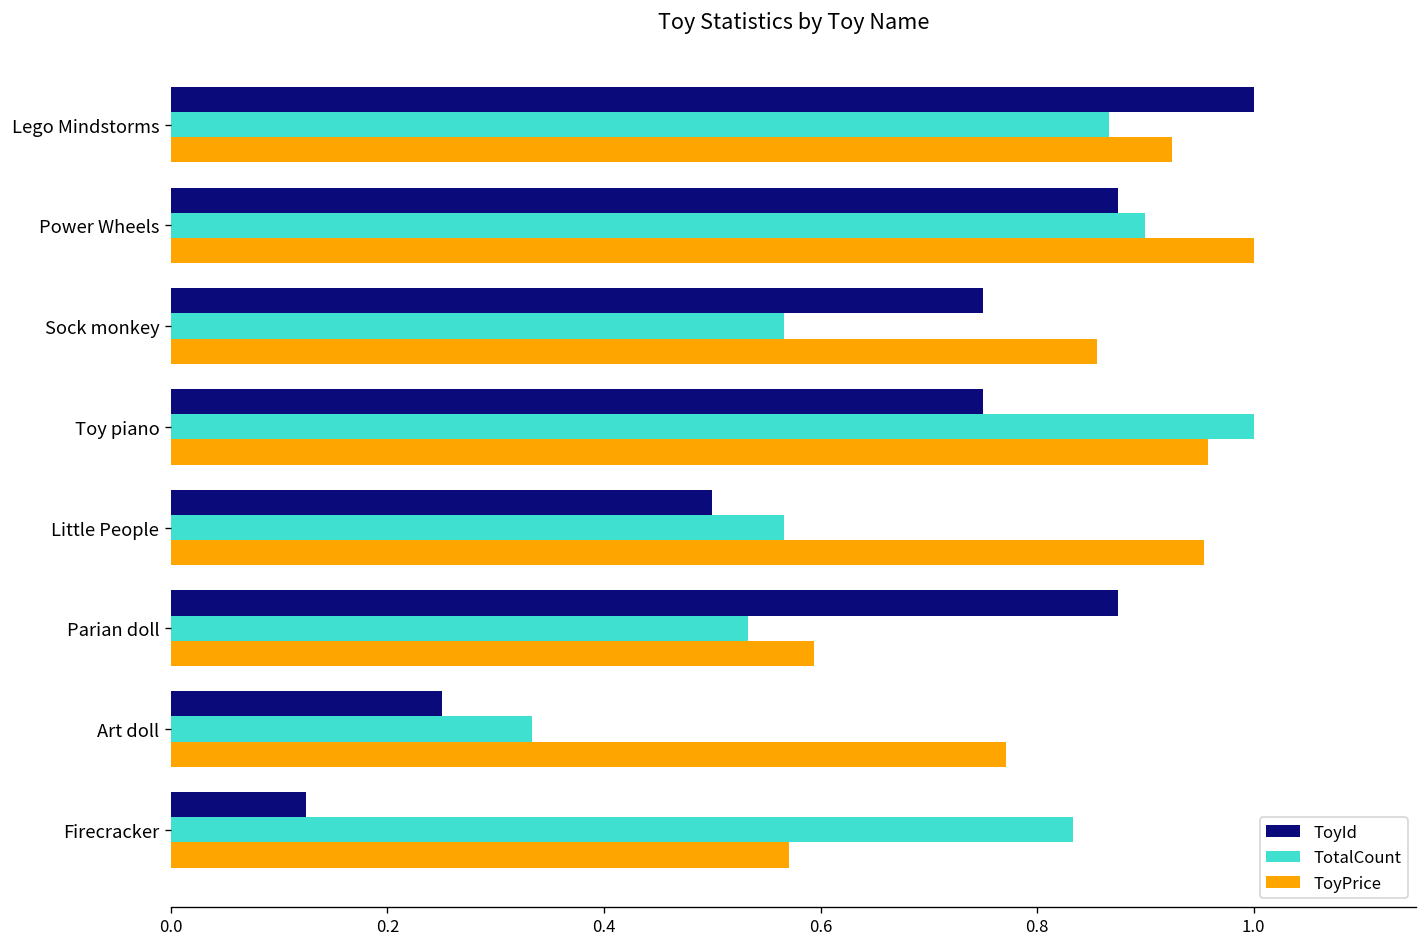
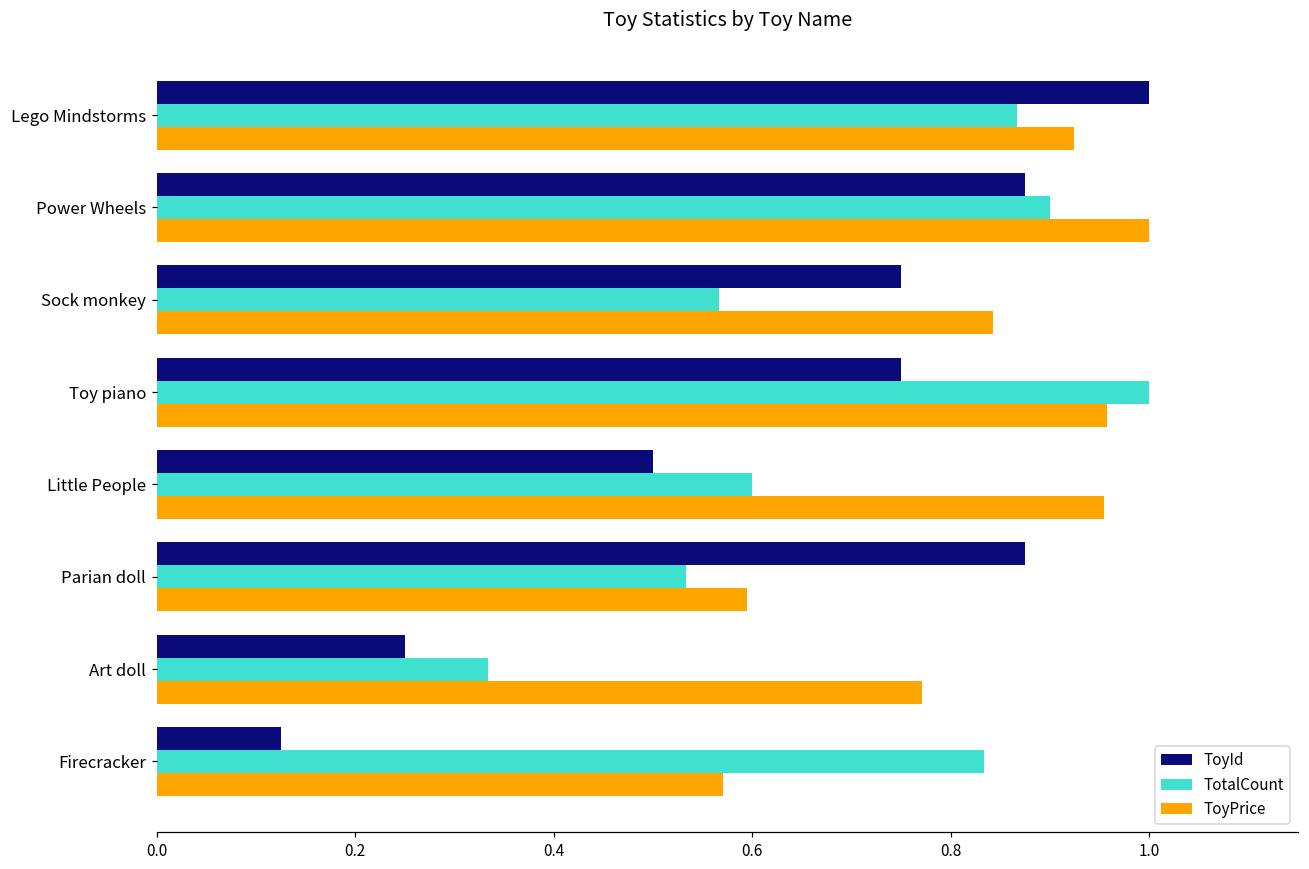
ToyPrice, Sock monkey: 0.86 -> 0.84
TotalCount, Little People: 0.57 -> 0.60
